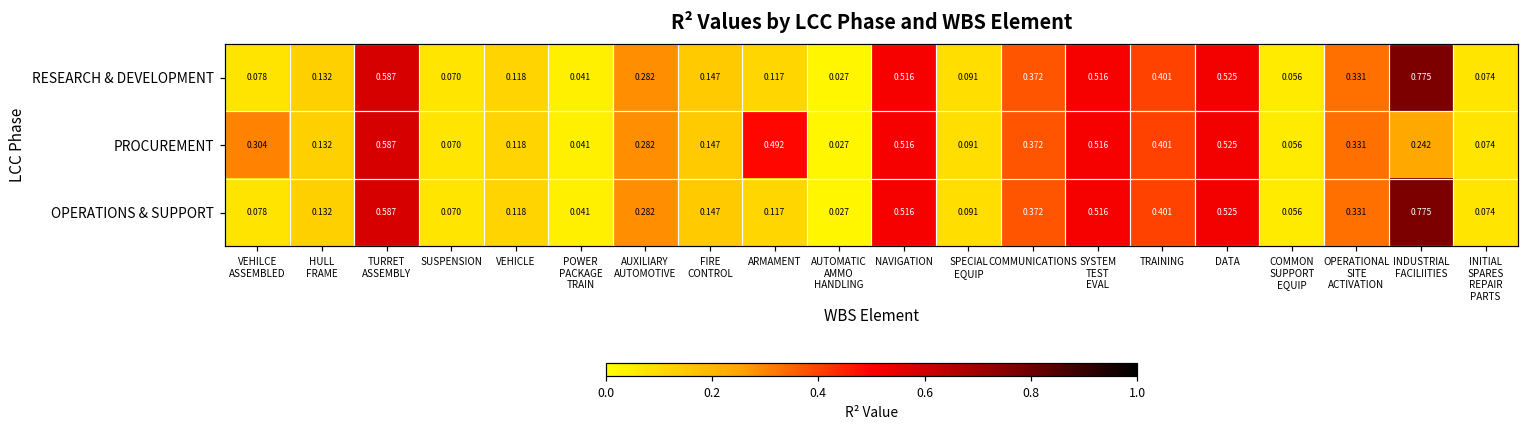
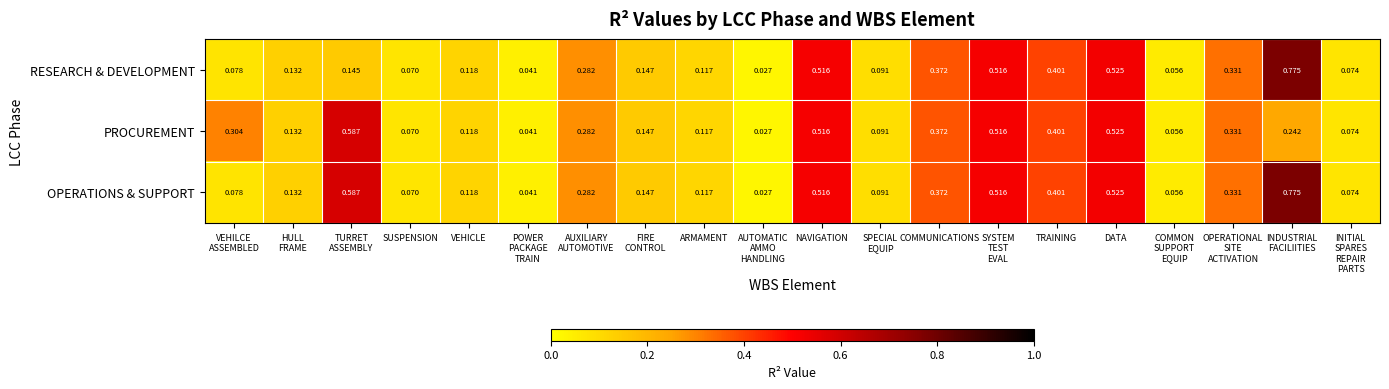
RESEARCH & DEVELOPMENT, TURRET ASSEMBLY: 0.587 -> 0.145
PROCUREMENT, ARMAMENT: 0.492 -> 0.117
